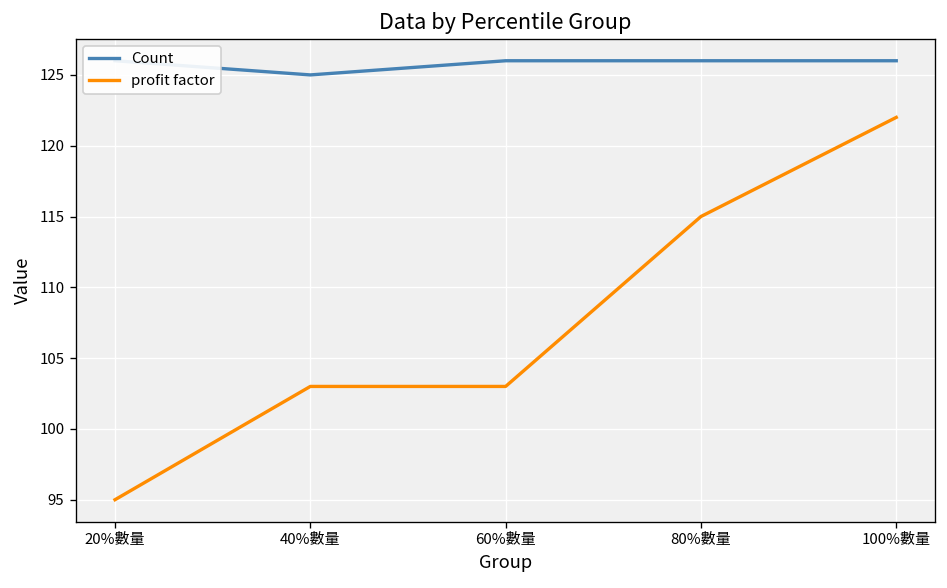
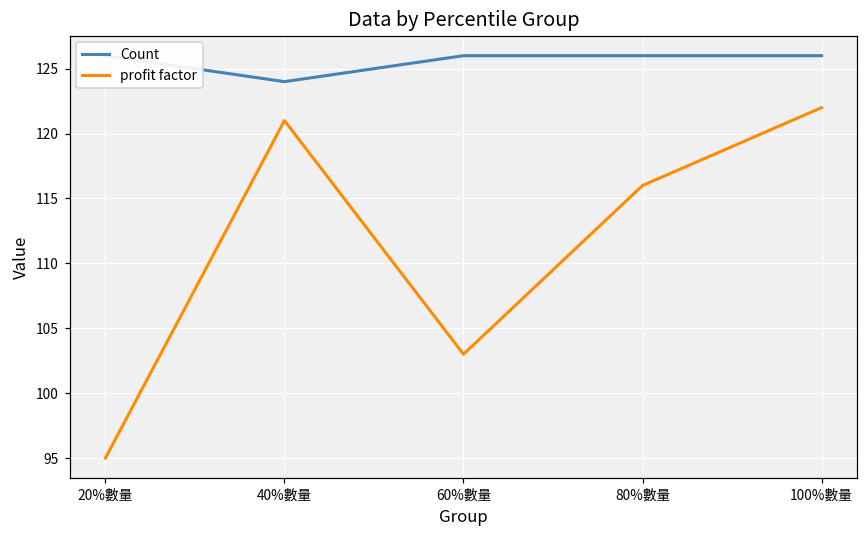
Count, 40%數量: 125 -> 124
profit factor, 40%數量: 103 -> 121
profit factor, 80%數量: 115 -> 116
